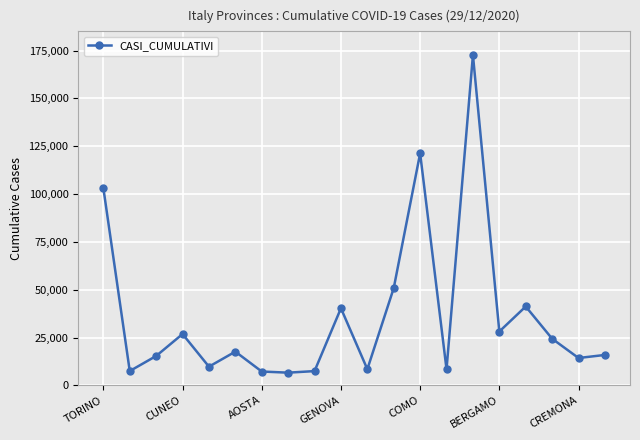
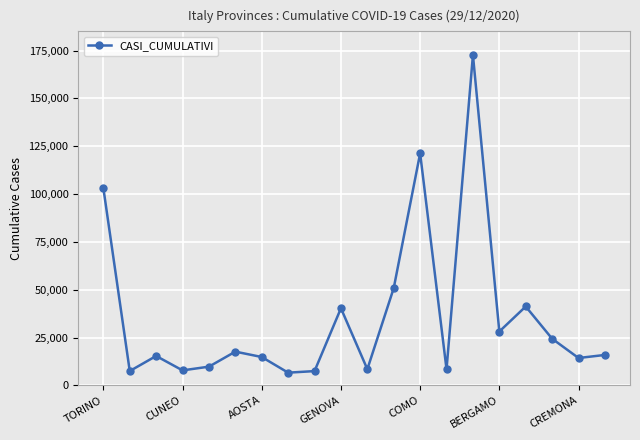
CUNEO: 27,000 -> 8,000
AOSTA: 7,000 -> 15,000
